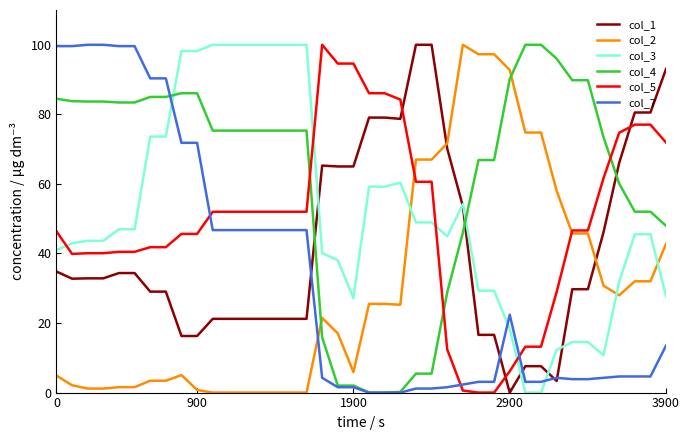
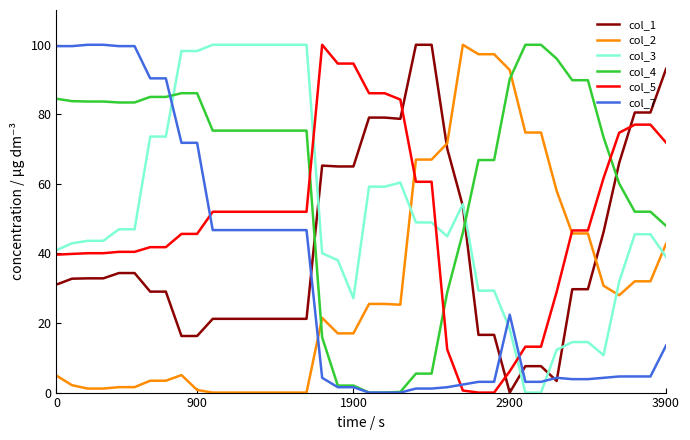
col_1, 0: 35 -> 31
col_5, 0: 46 -> 40
col_2, 1900: 6 -> 17
col_3, 3900: 28 -> 39
